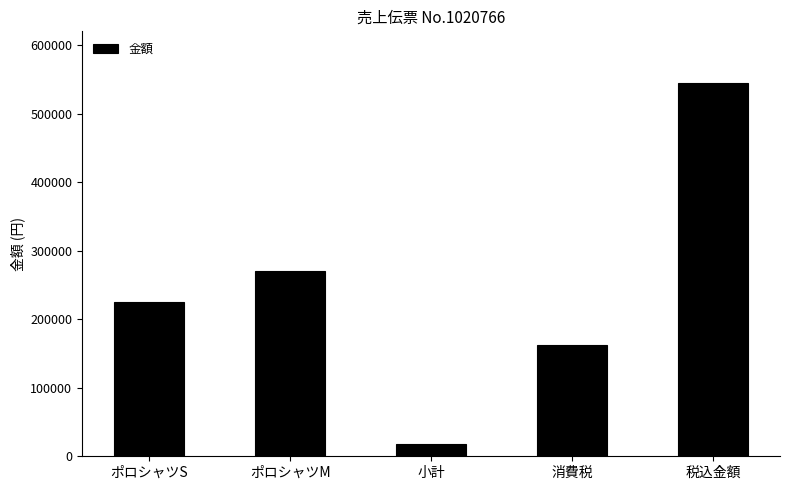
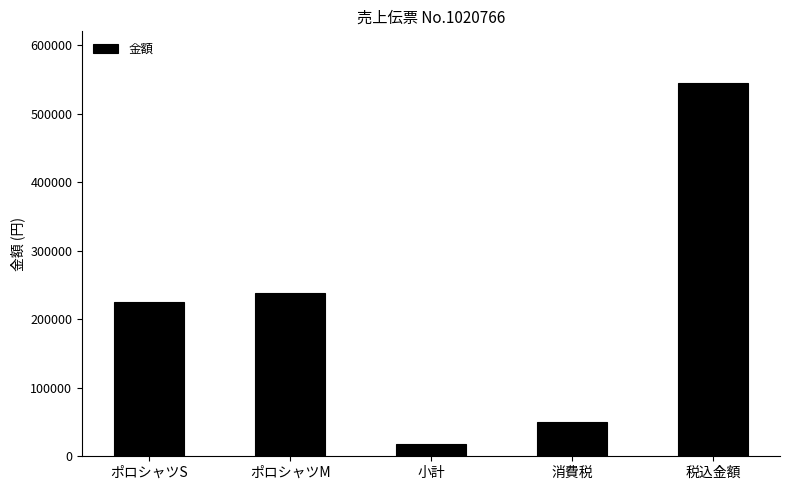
ポロシャツM: 270000 -> 240000
消費税: 160000 -> 50000
